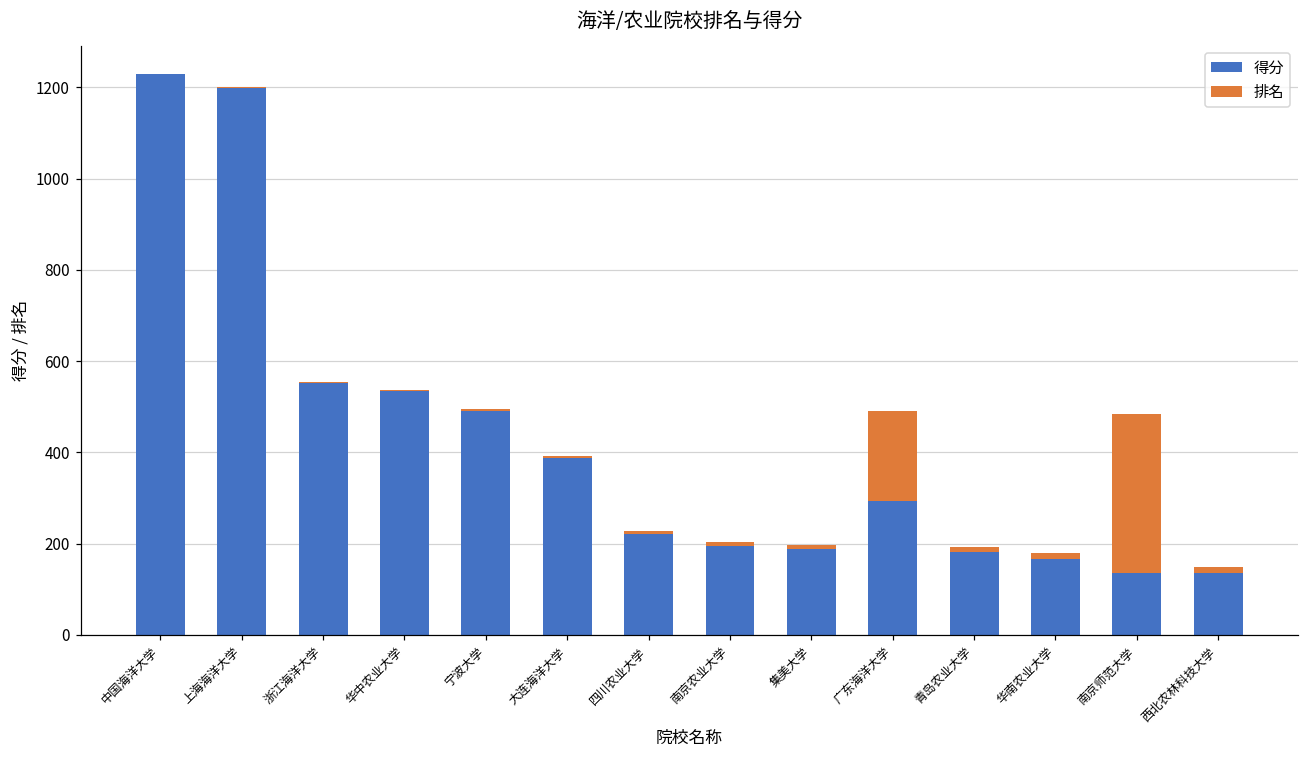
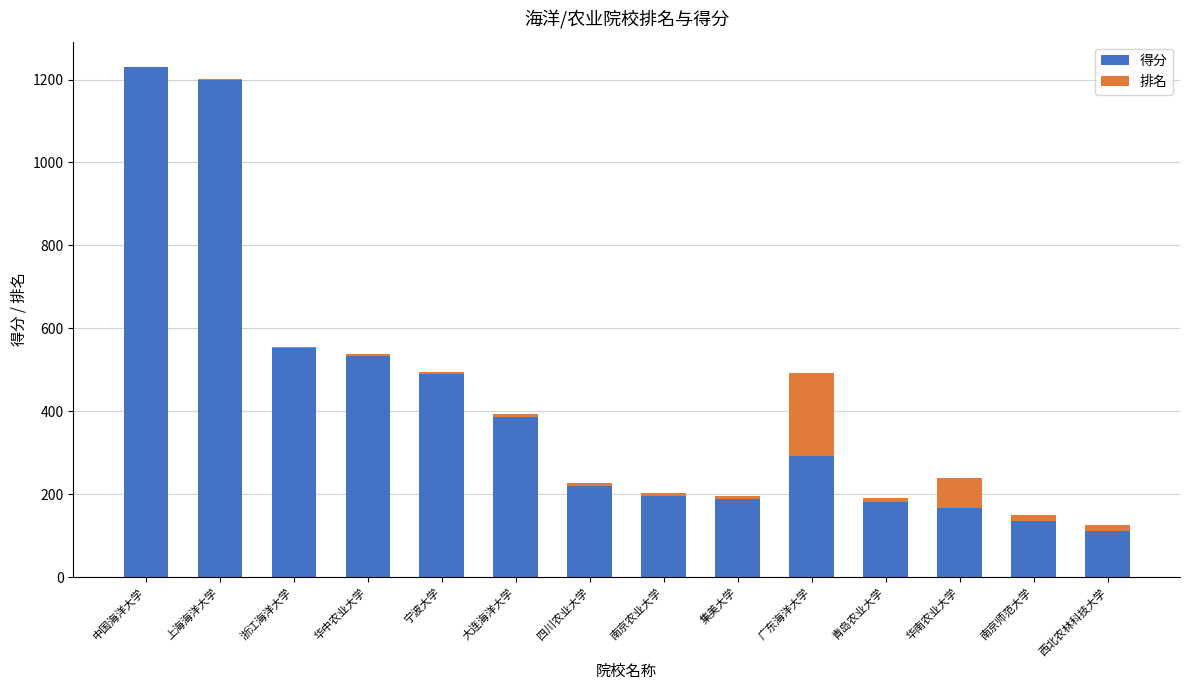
排名, 华南农业大学: 10 -> 70
排名, 南京师范大学: 350 -> 10
得分, 西北农林科技大学: 140 -> 110
